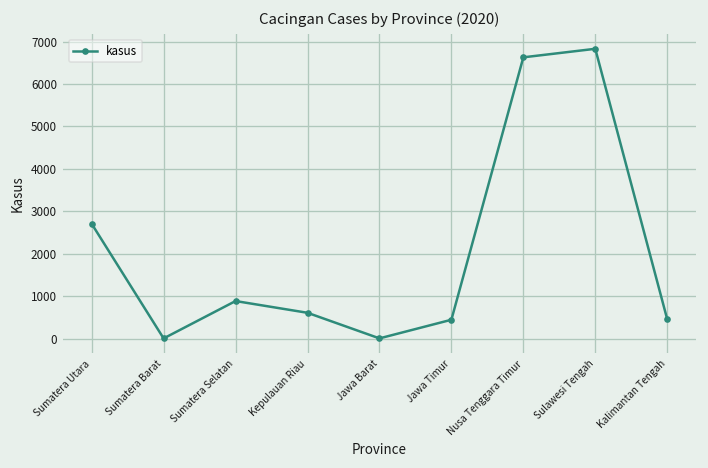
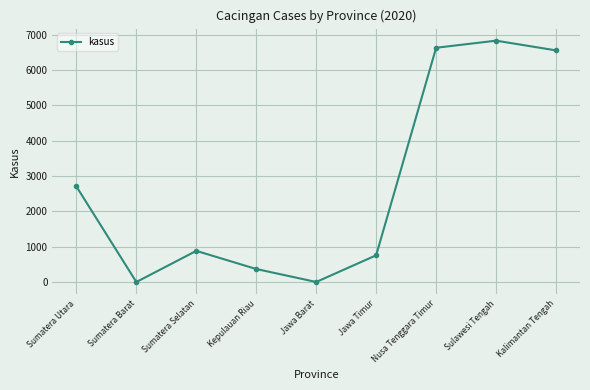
Kepulauan Riau: 600 -> 400
Jawa Timur: 400 -> 800
Kalimantan Tengah: 500 -> 6600
